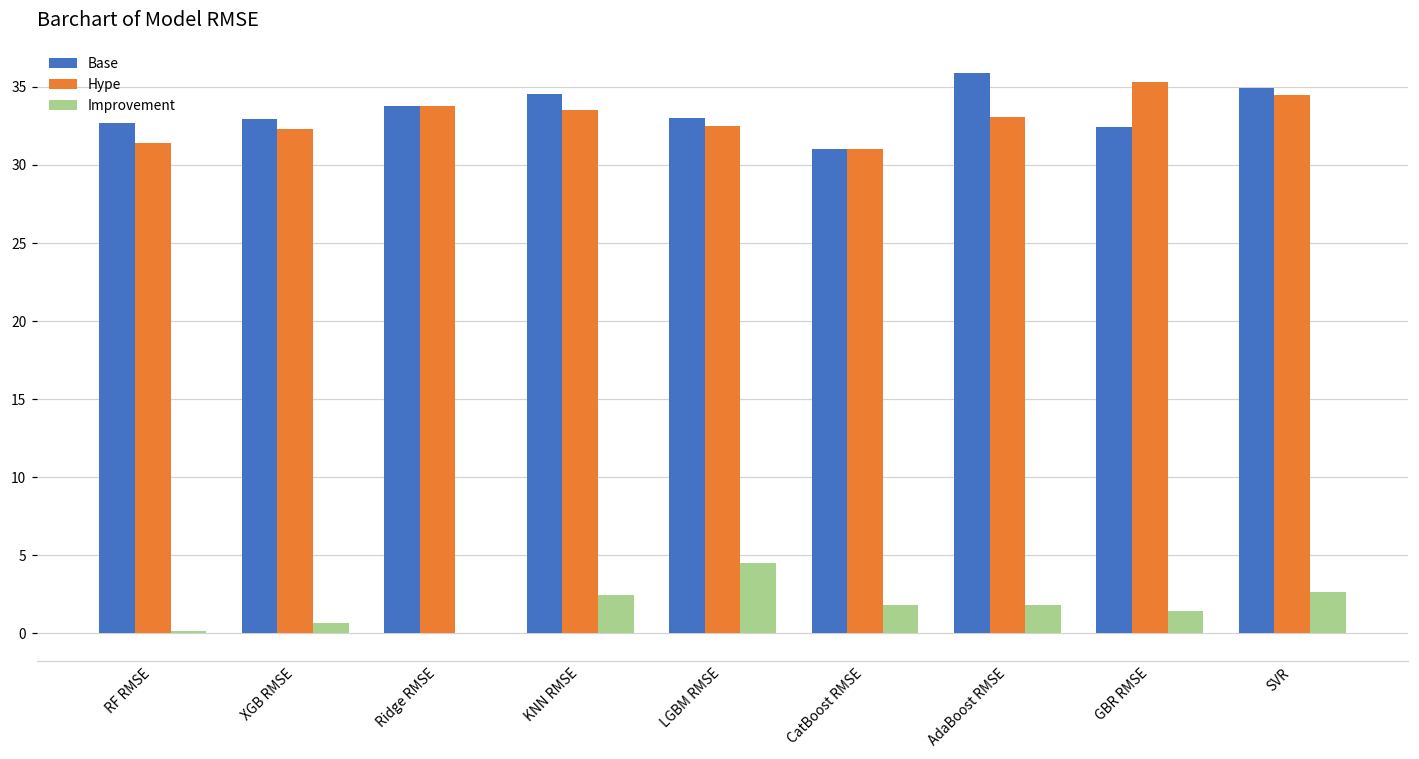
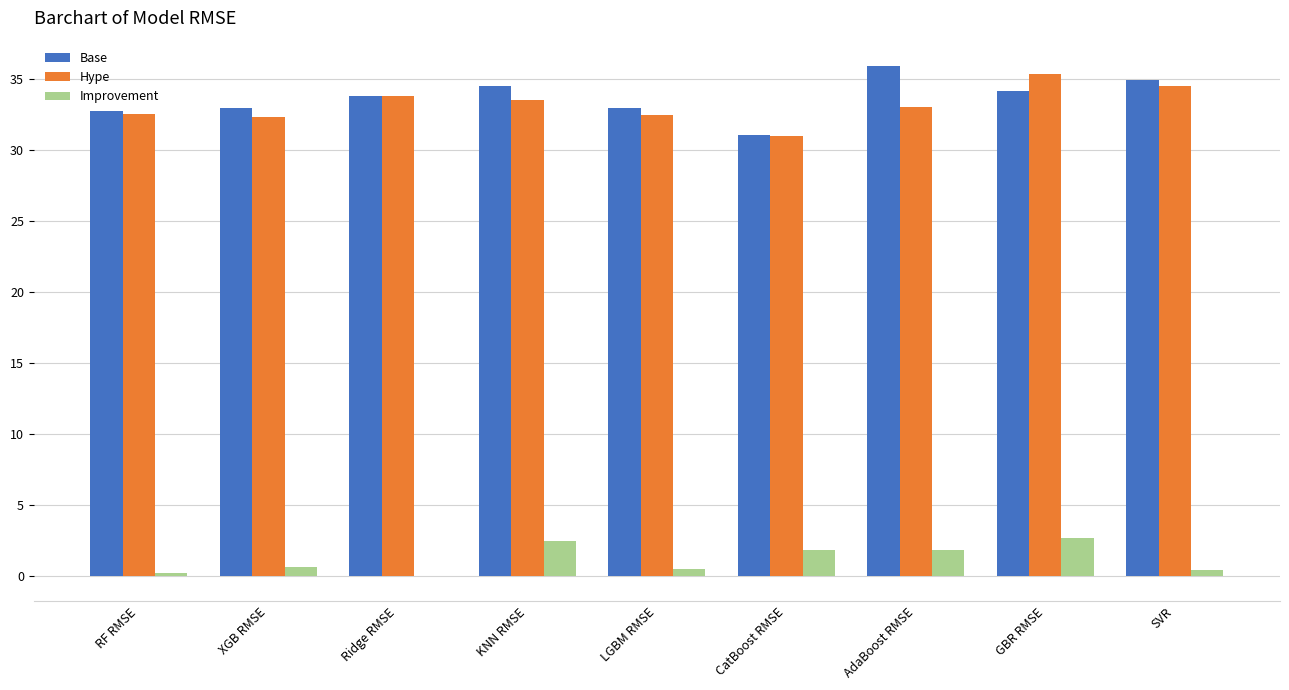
Hype, RF RMSE: 31.4 -> 32.6
Improvement, LGBM RMSE: 4.5 -> 0.5
Base, GBR RMSE: 32.4 -> 34.1
Improvement, GBR RMSE: 1.4 -> 2.7
Improvement, SVR: 2.6 -> 0.4
